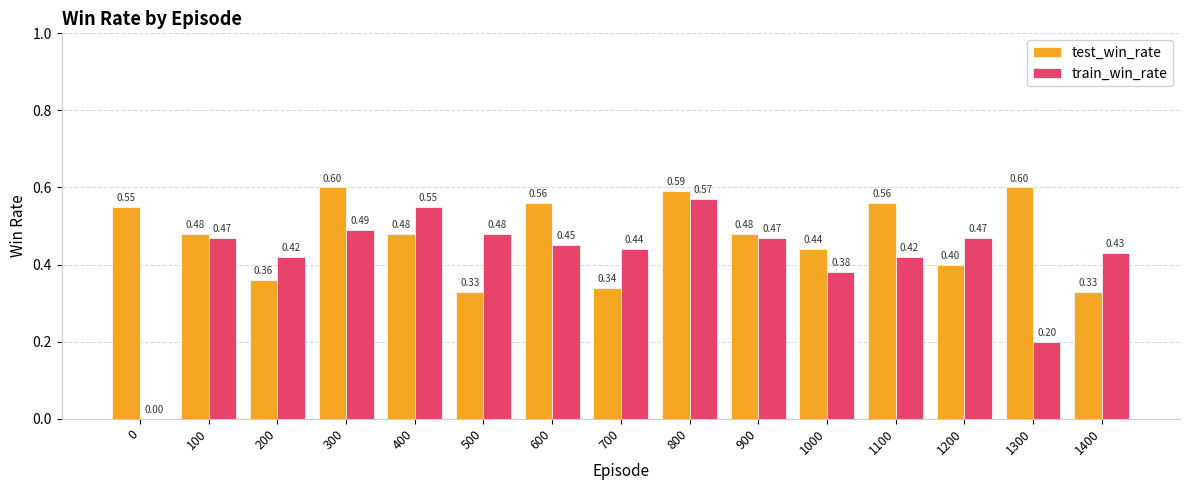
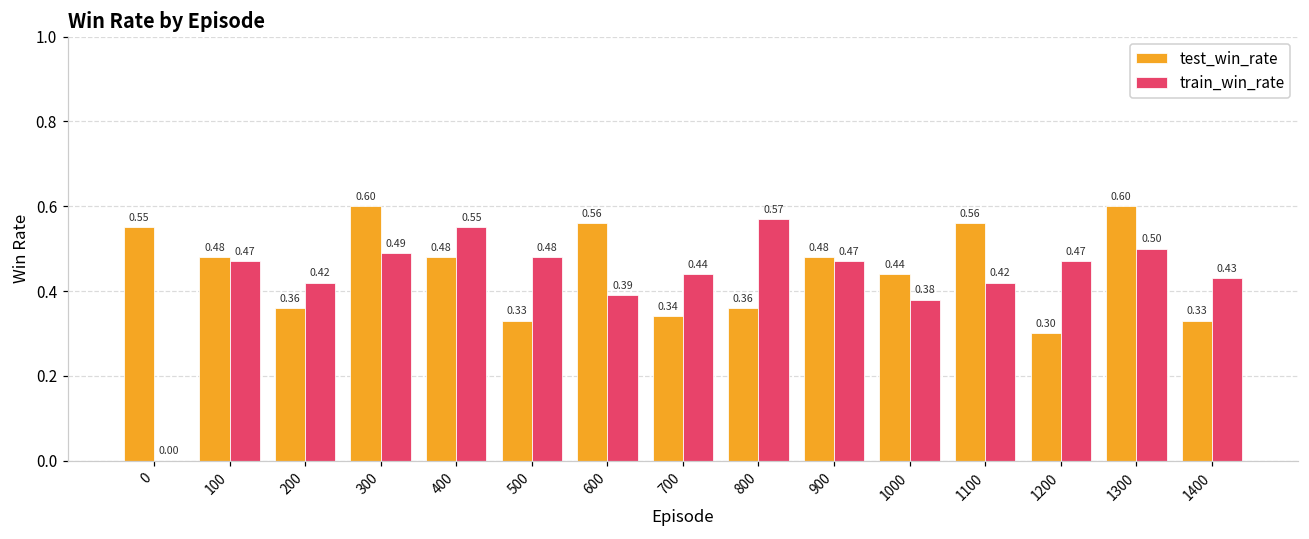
train_win_rate, 600: 0.45 -> 0.39
test_win_rate, 800: 0.59 -> 0.36
test_win_rate, 1200: 0.40 -> 0.30
train_win_rate, 1300: 0.20 -> 0.50
